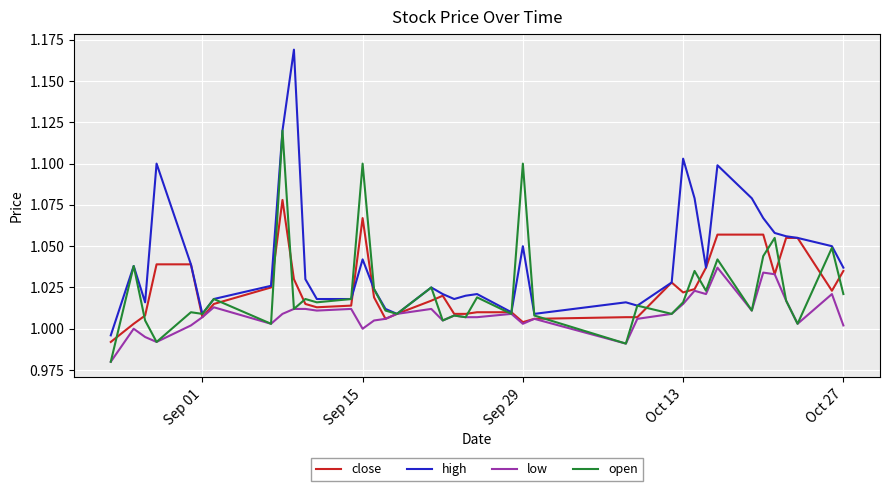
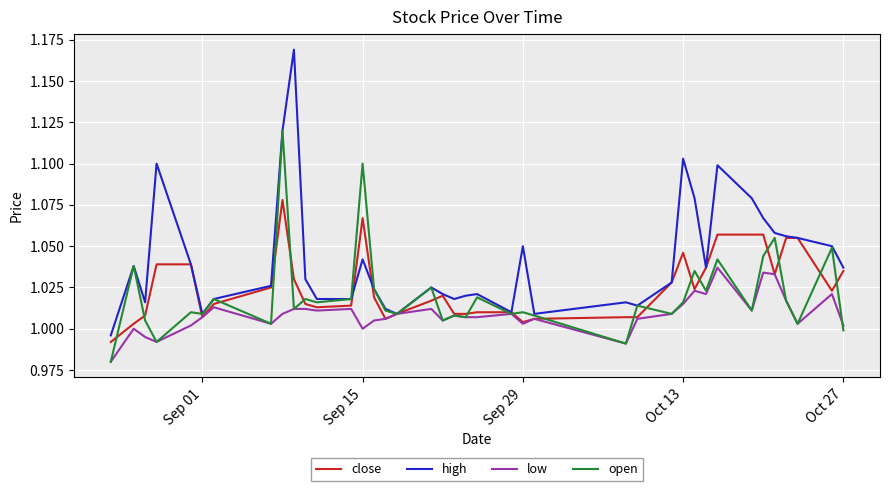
open, Sep 29: 1.10 -> 1.01
close, Oct 13: 1.022 -> 1.046
open, Oct 27: 1.021 -> 0.999
